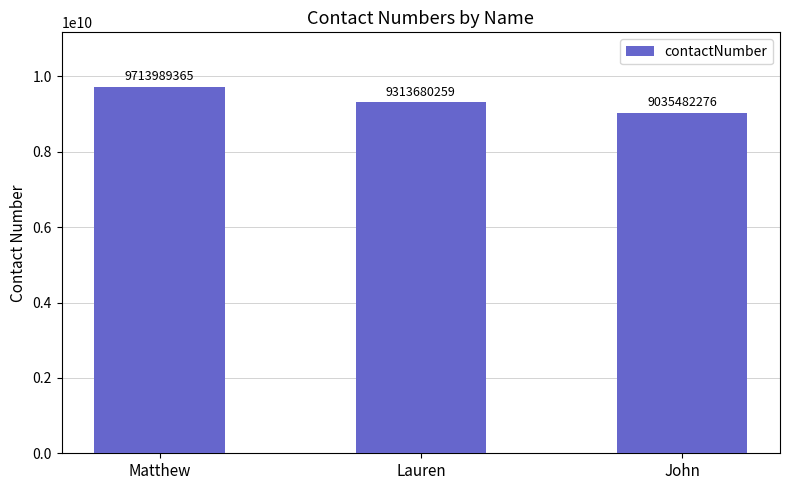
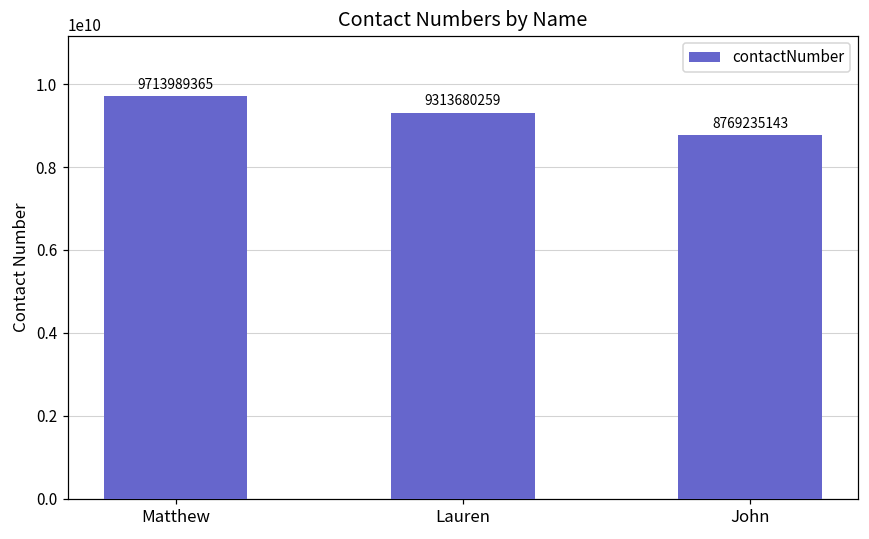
John: 9035482276 -> 8769235143
